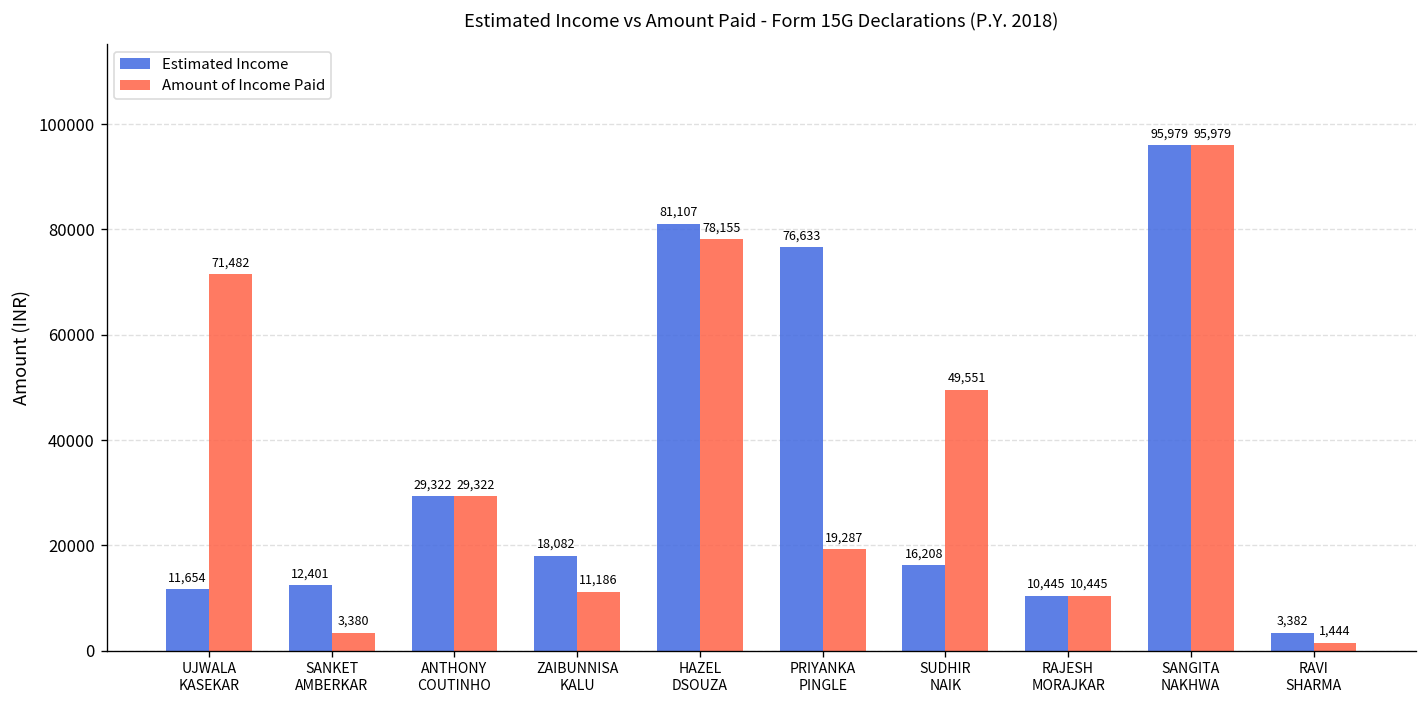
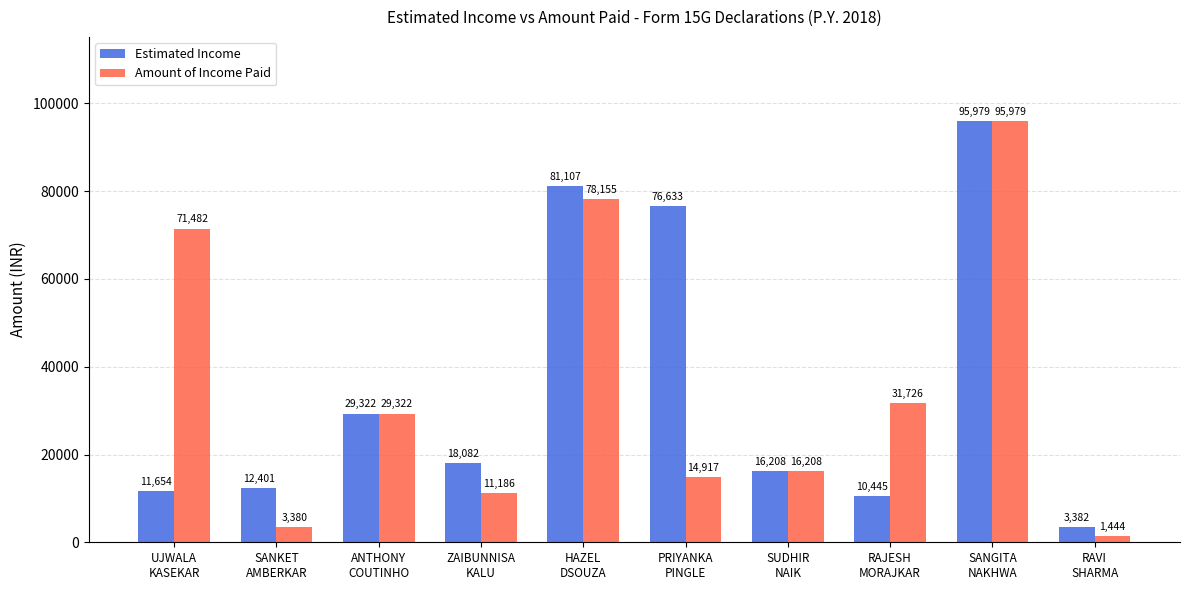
Amount of Income Paid, PRIYANKA PINGLE: 19,287 -> 14,917
Amount of Income Paid, SUDHIR NAIK: 49,551 -> 16,208
Amount of Income Paid, RAJESH MORAJKAR: 10,445 -> 31,726
